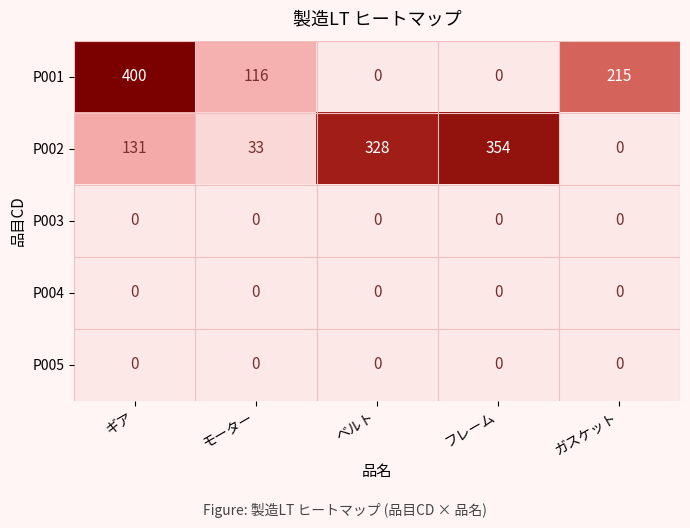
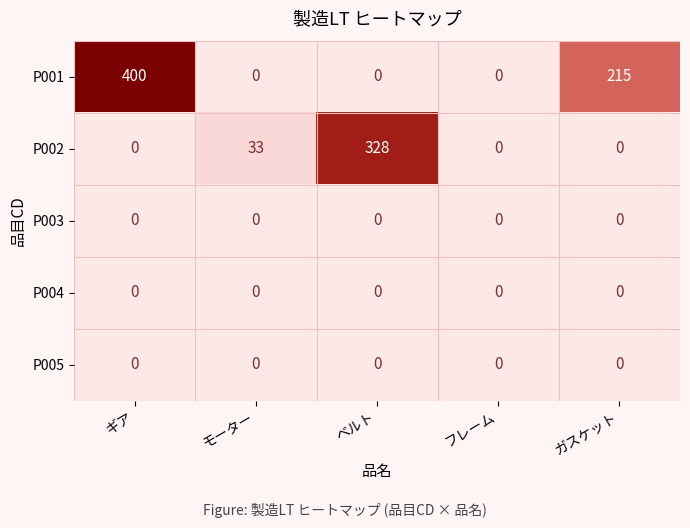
P001, モーター: 116 -> 0
P002, ギア: 131 -> 0
P002, フレーム: 354 -> 0
